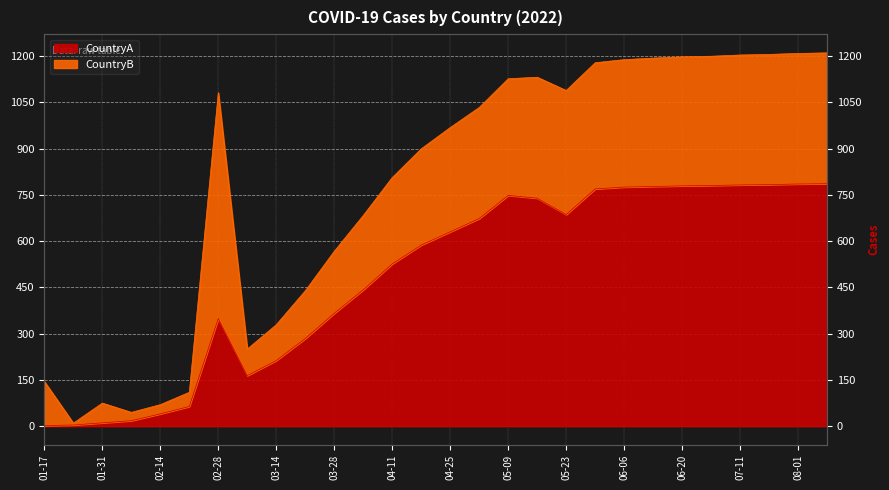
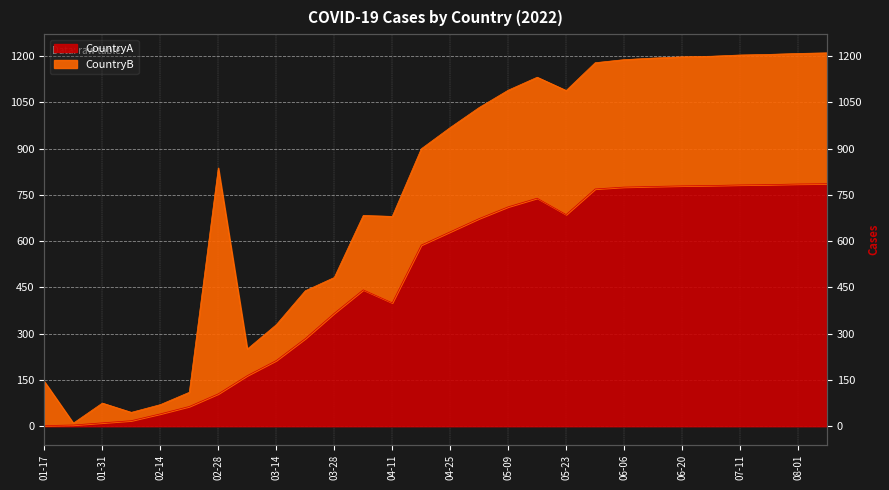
CountryA, 02-28: 350 -> 110
CountryB, 03-28: 200 -> 120
CountryA, 04-11: 530 -> 400
CountryA, 05-09: 750 -> 710
